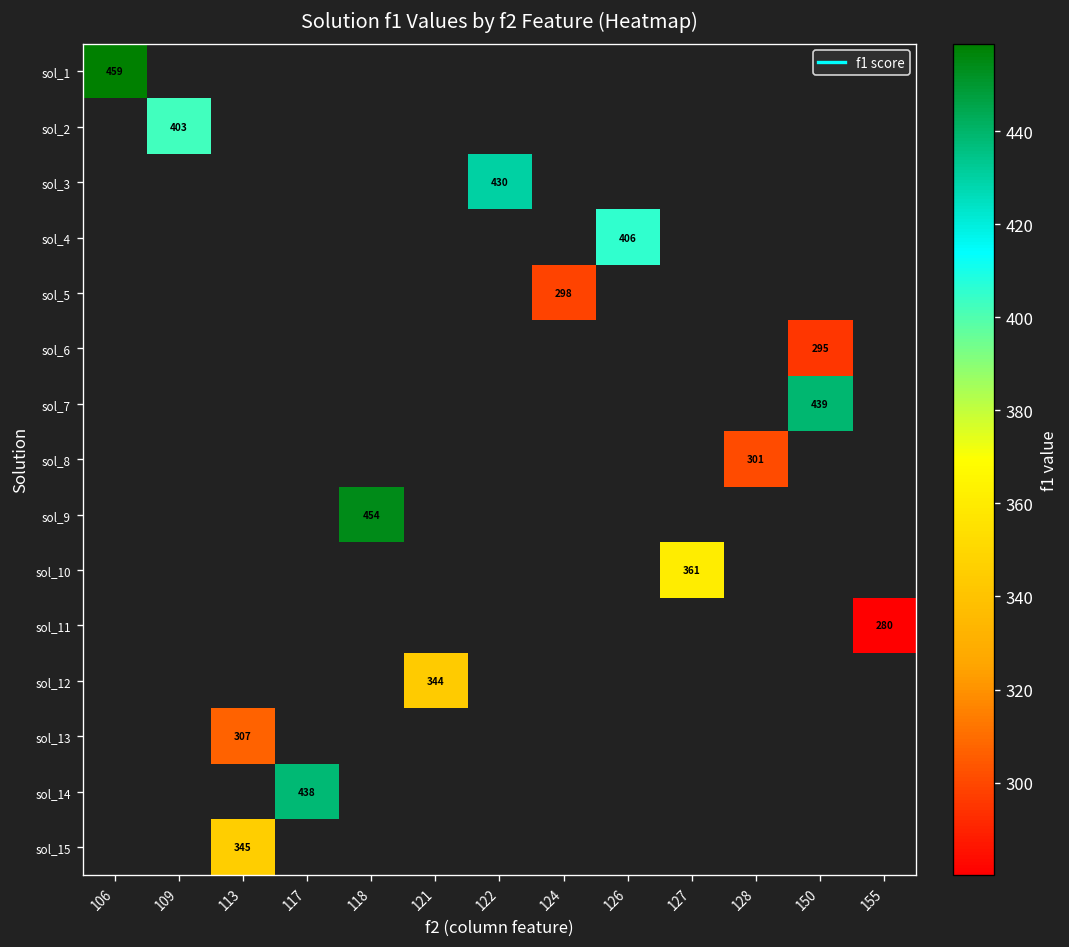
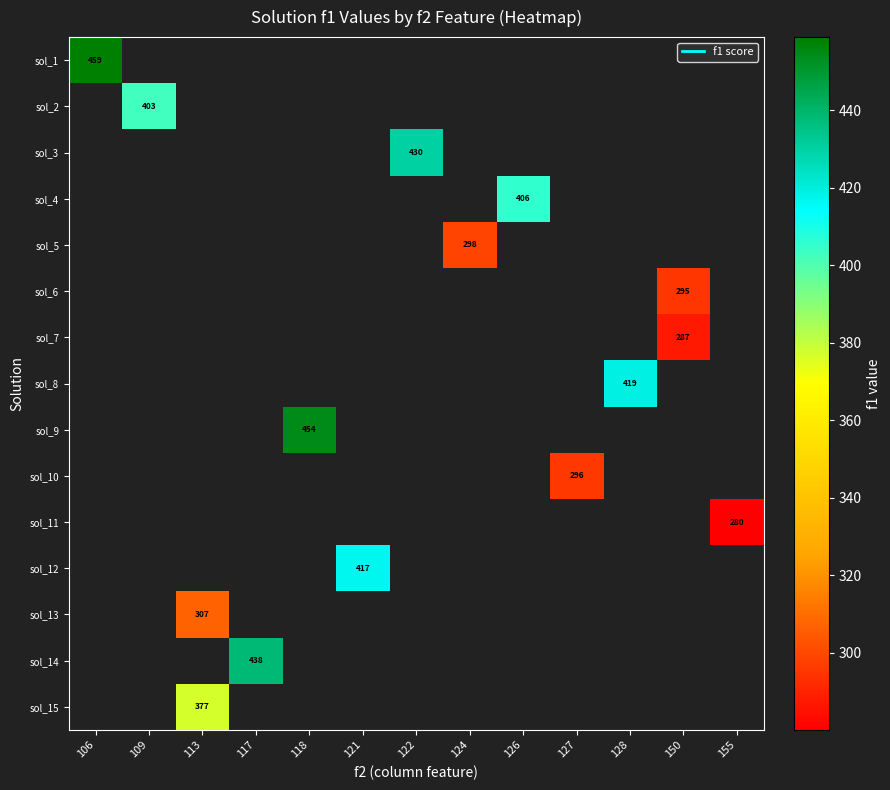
sol_7, 150: 439 -> 287
sol_8, 128: 301 -> 419
sol_10, 127: 361 -> 296
sol_12, 121: 344 -> 417
sol_15, 113: 345 -> 377
